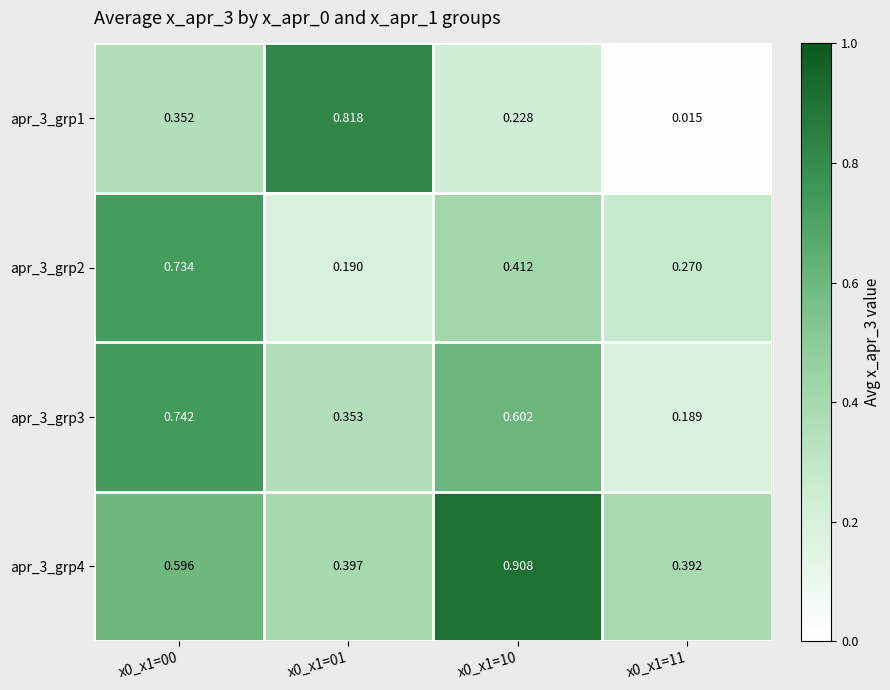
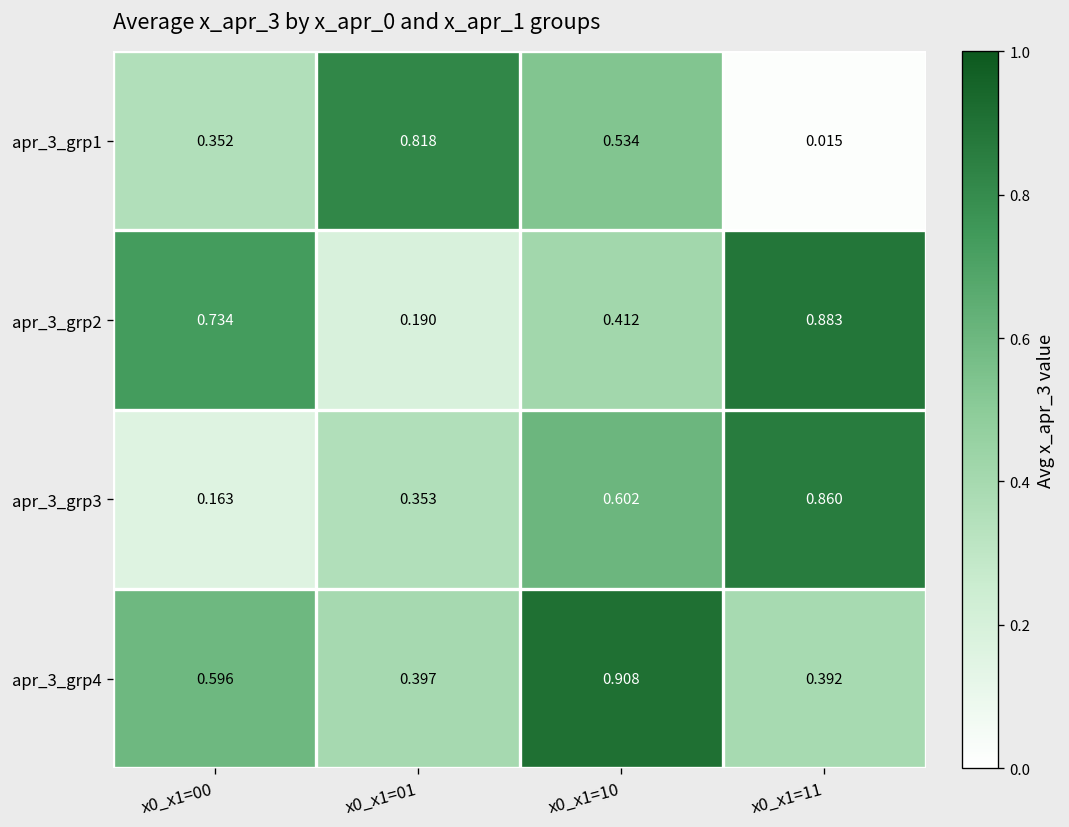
apr_3_grp1, x0_x1=10: 0.228 -> 0.534
apr_3_grp2, x0_x1=11: 0.270 -> 0.883
apr_3_grp3, x0_x1=00: 0.742 -> 0.163
apr_3_grp3, x0_x1=11: 0.189 -> 0.860
